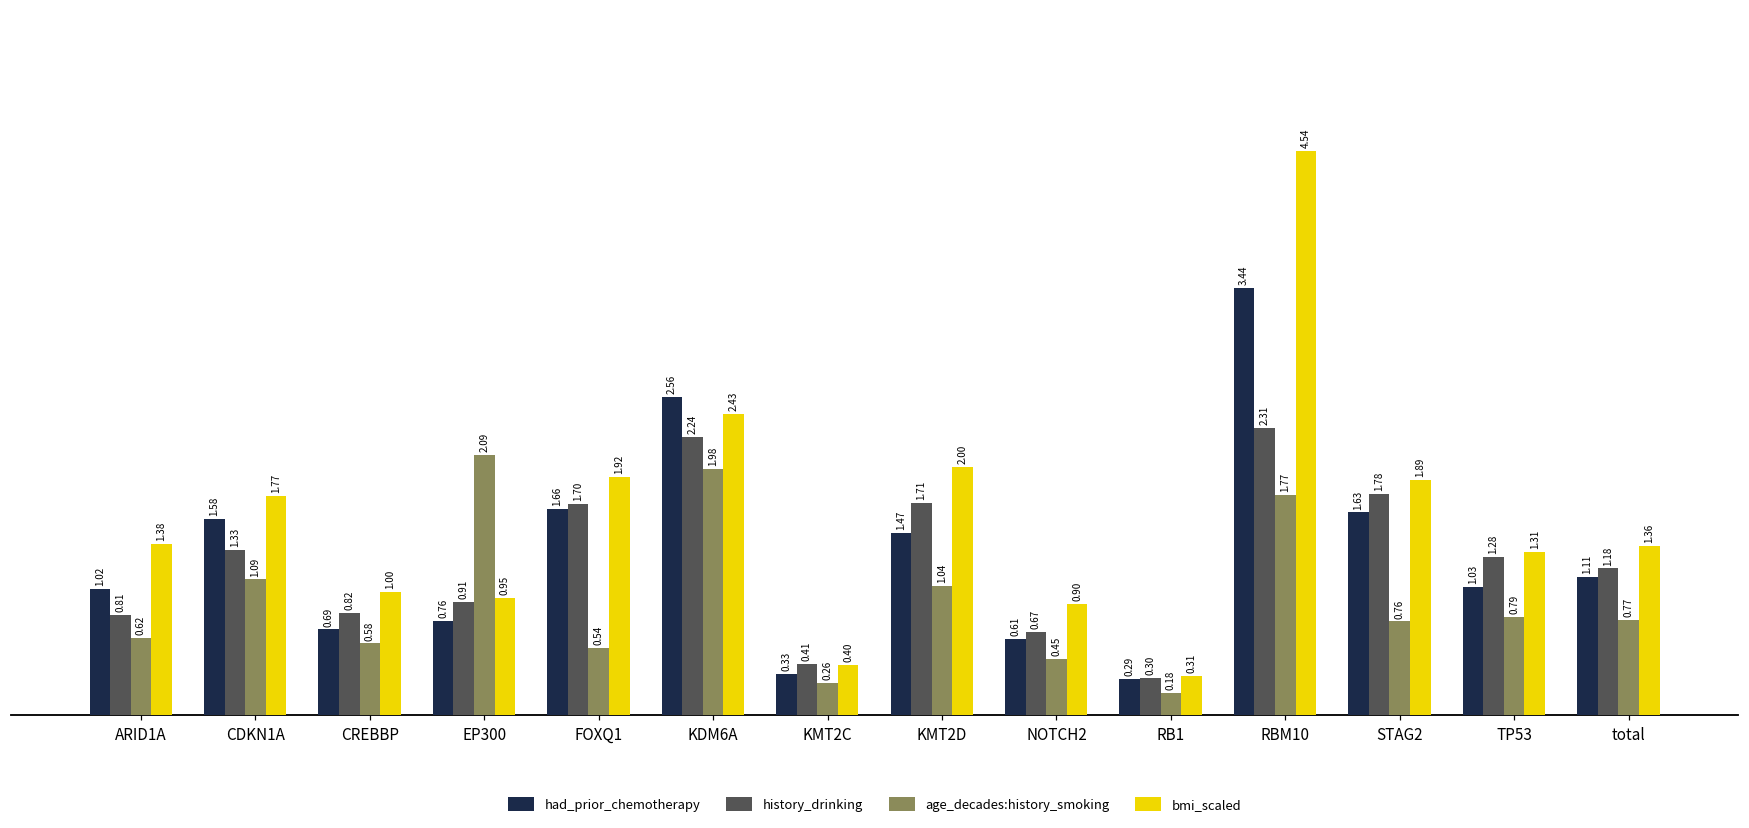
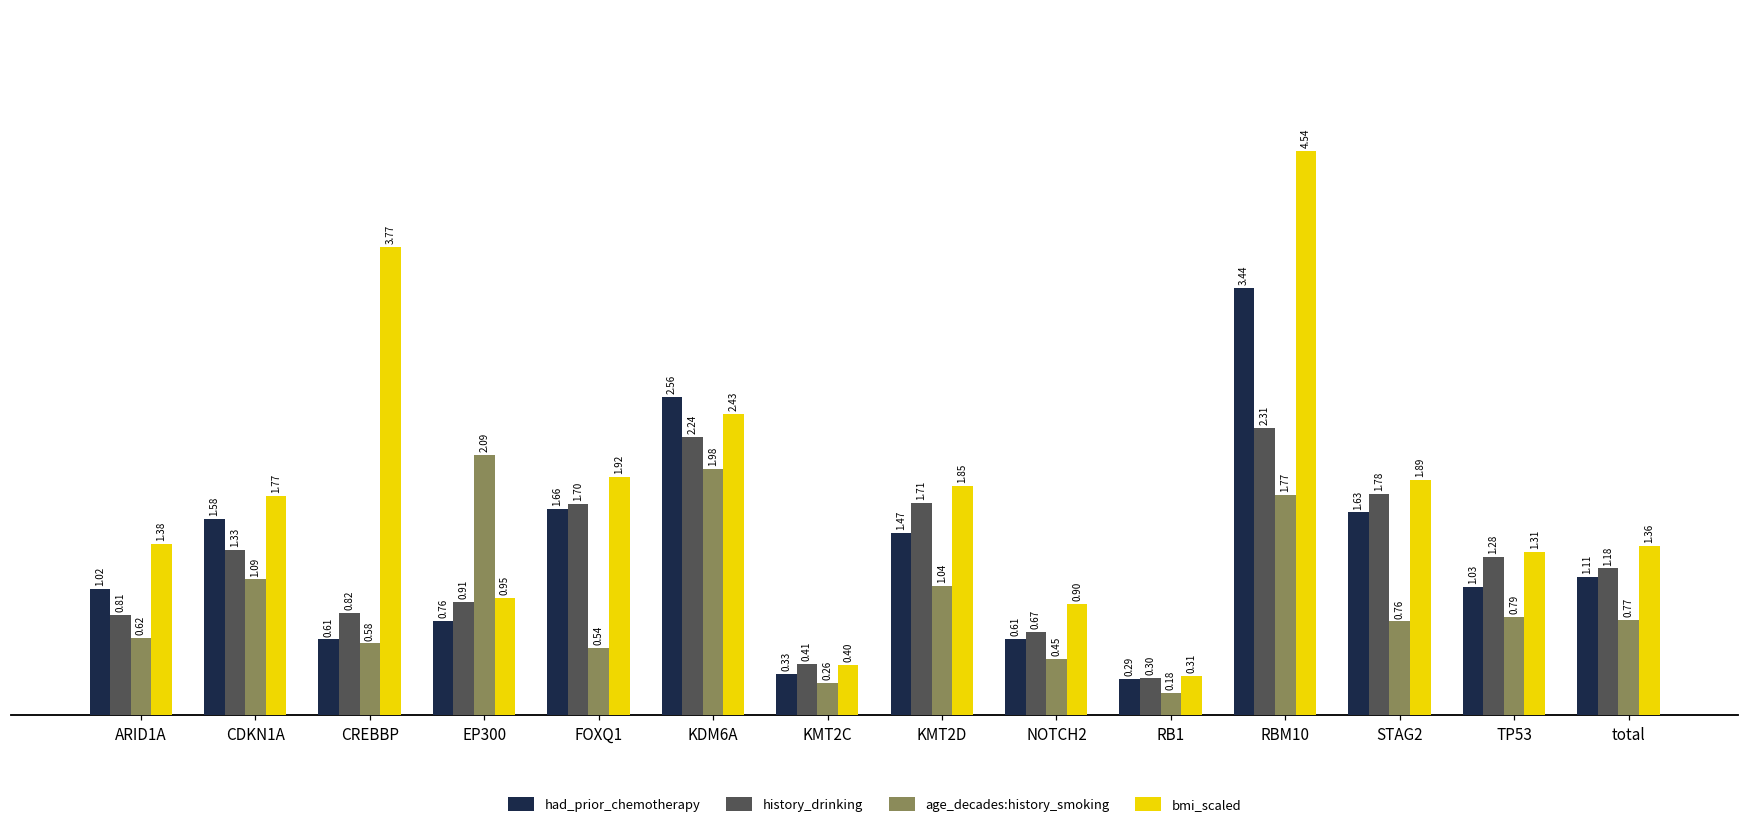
had_prior_chemotherapy, CREBBP: 0.69 -> 0.61
bmi_scaled, CREBBP: 1.00 -> 3.77
bmi_scaled, KMT2D: 2.00 -> 1.85
